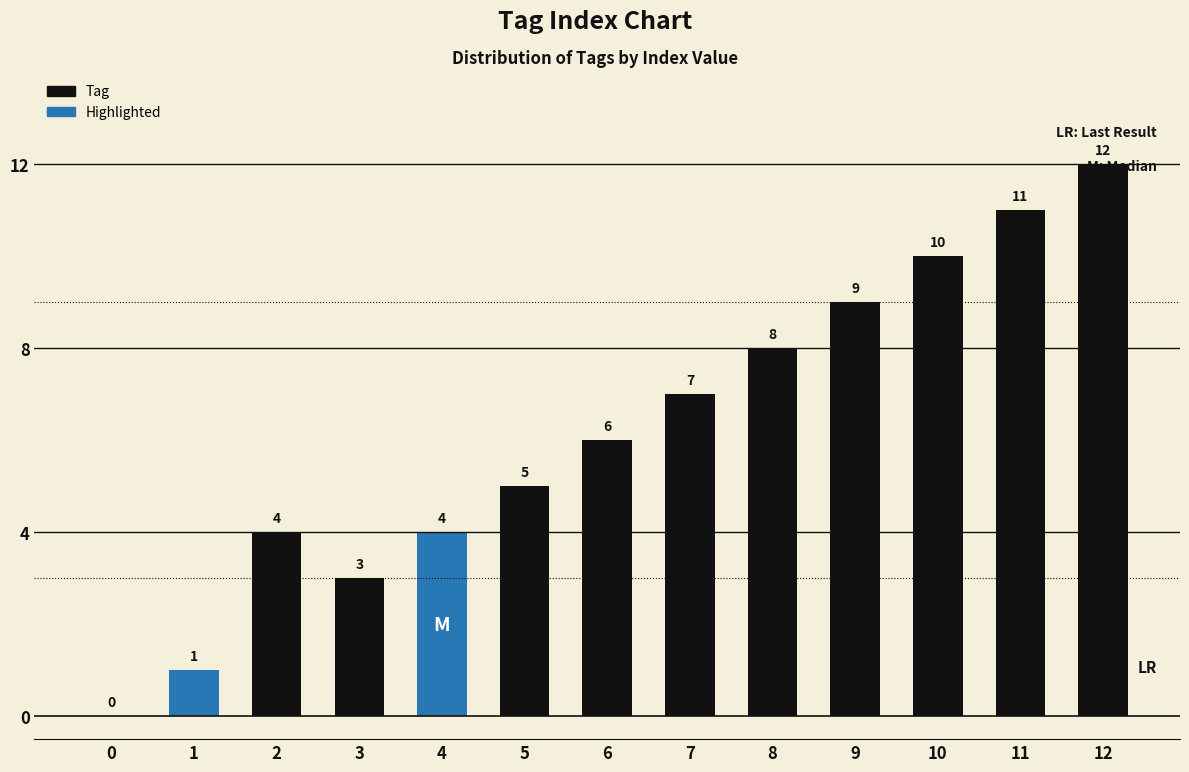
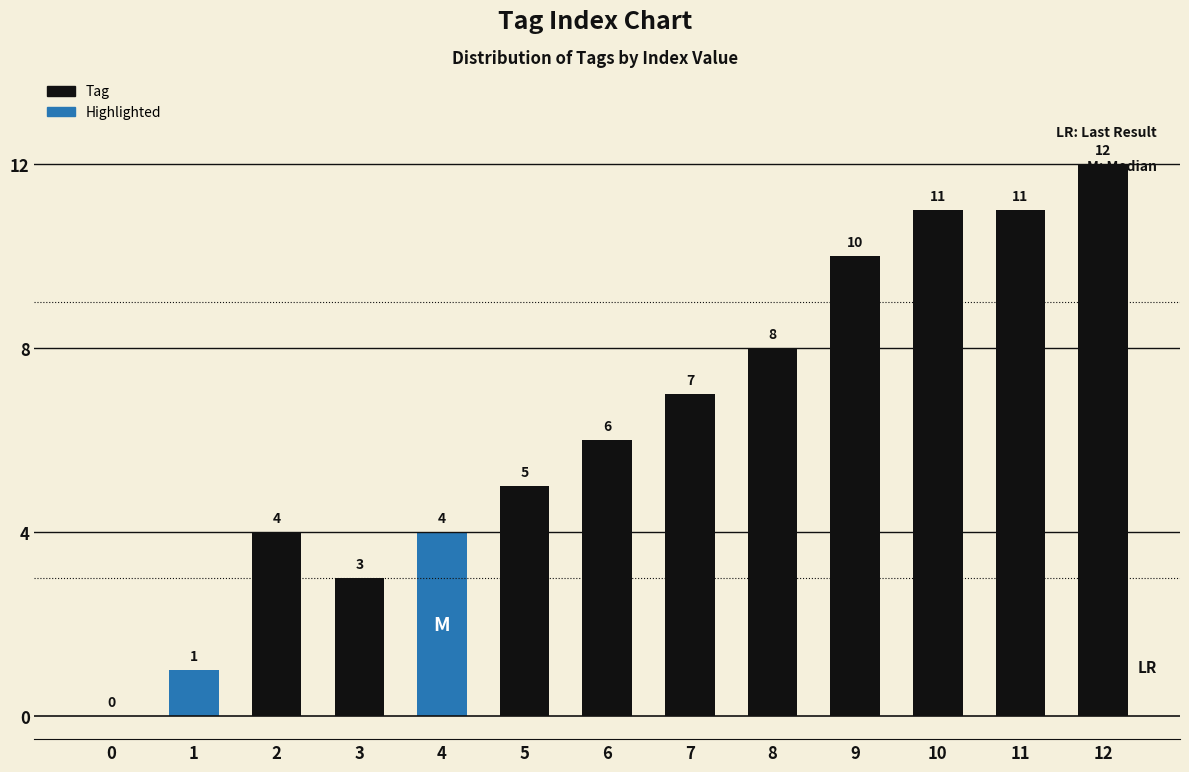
9: 9 -> 10
10: 10 -> 11
